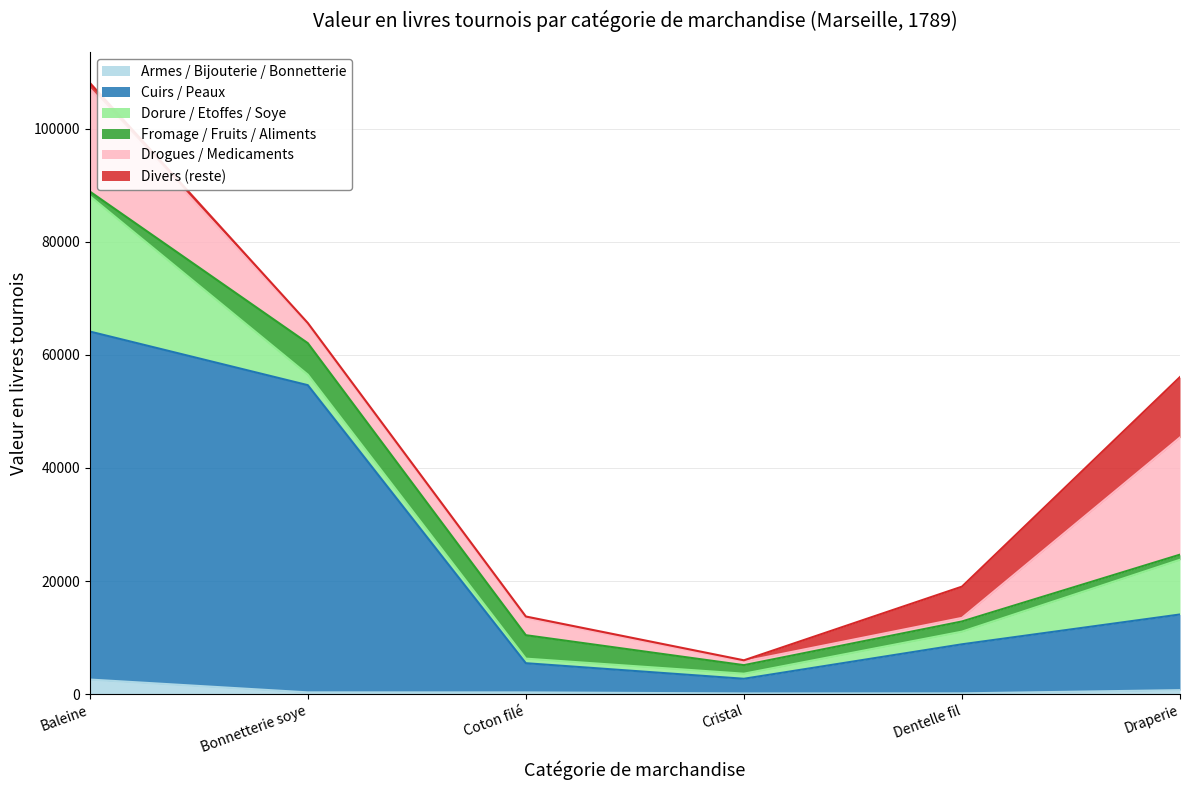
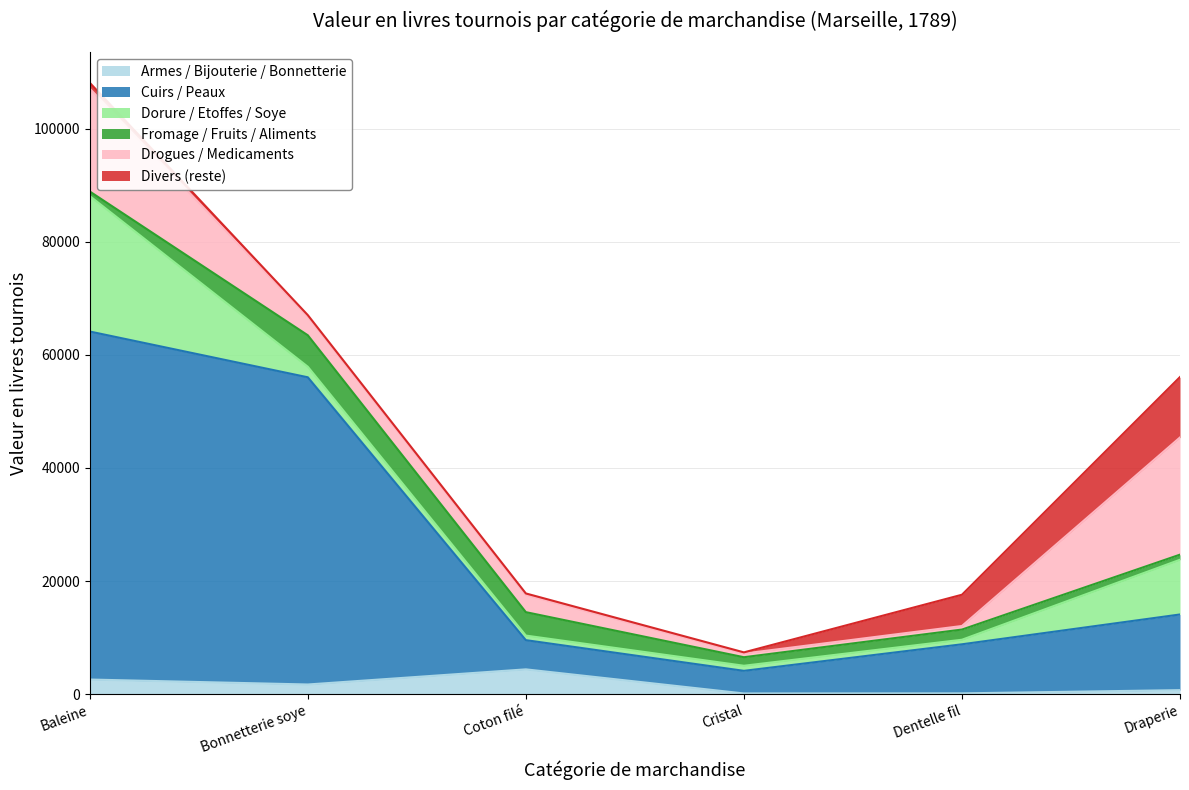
Armes / Bijouterie / Bonnetterie, Bonnetterie soye: 0 -> 2000
Armes / Bijouterie / Bonnetterie, Coton filé: 0 -> 4000
Cuirs / Peaux, Cristal: 3000 -> 4000
Dorure / Etoffes / Soye, Dentelle fil: 2000 -> 1000
